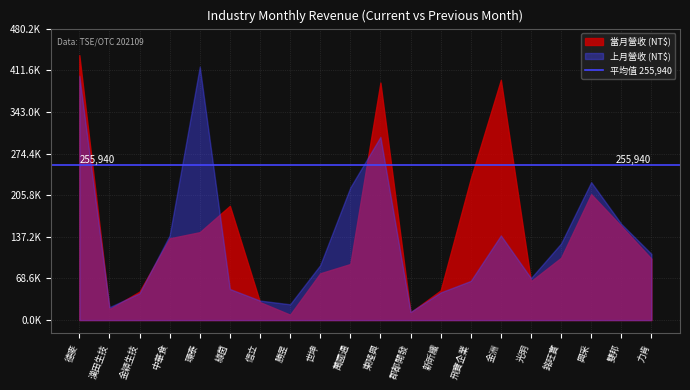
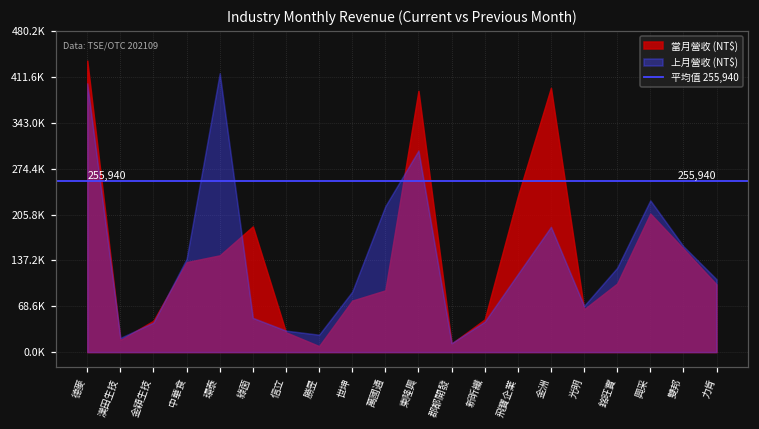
上月營收 (NT$), 飛寶企業: 60000 -> 120000
上月營收 (NT$), 金洲: 140000 -> 190000
